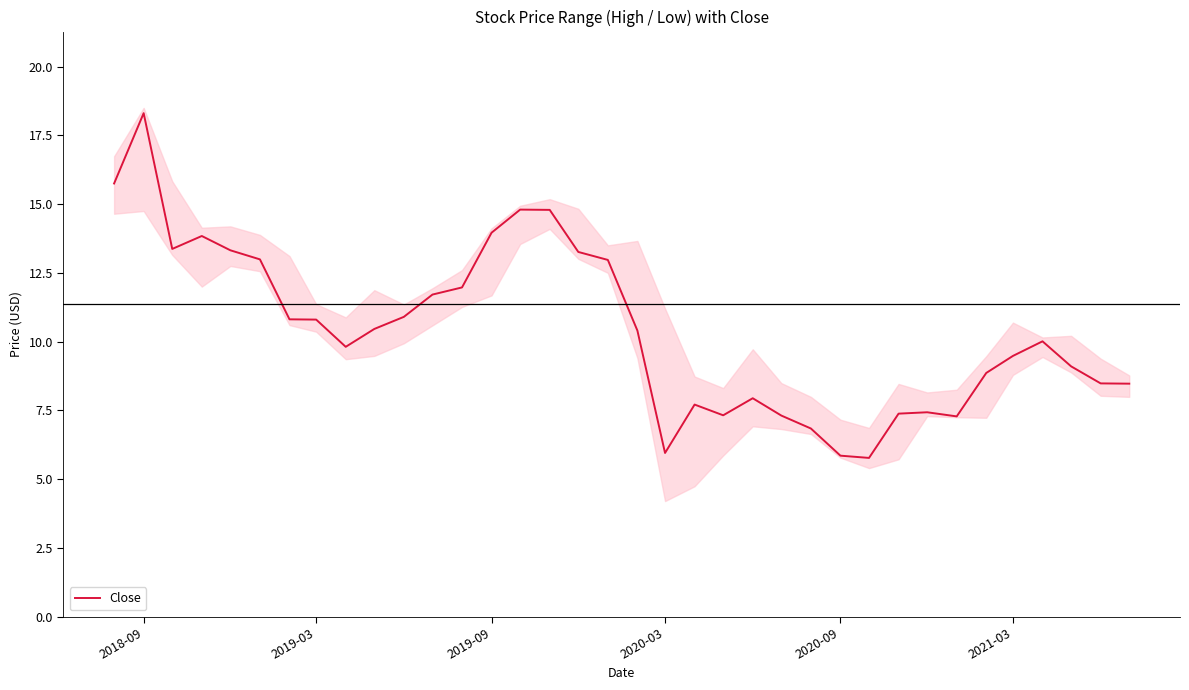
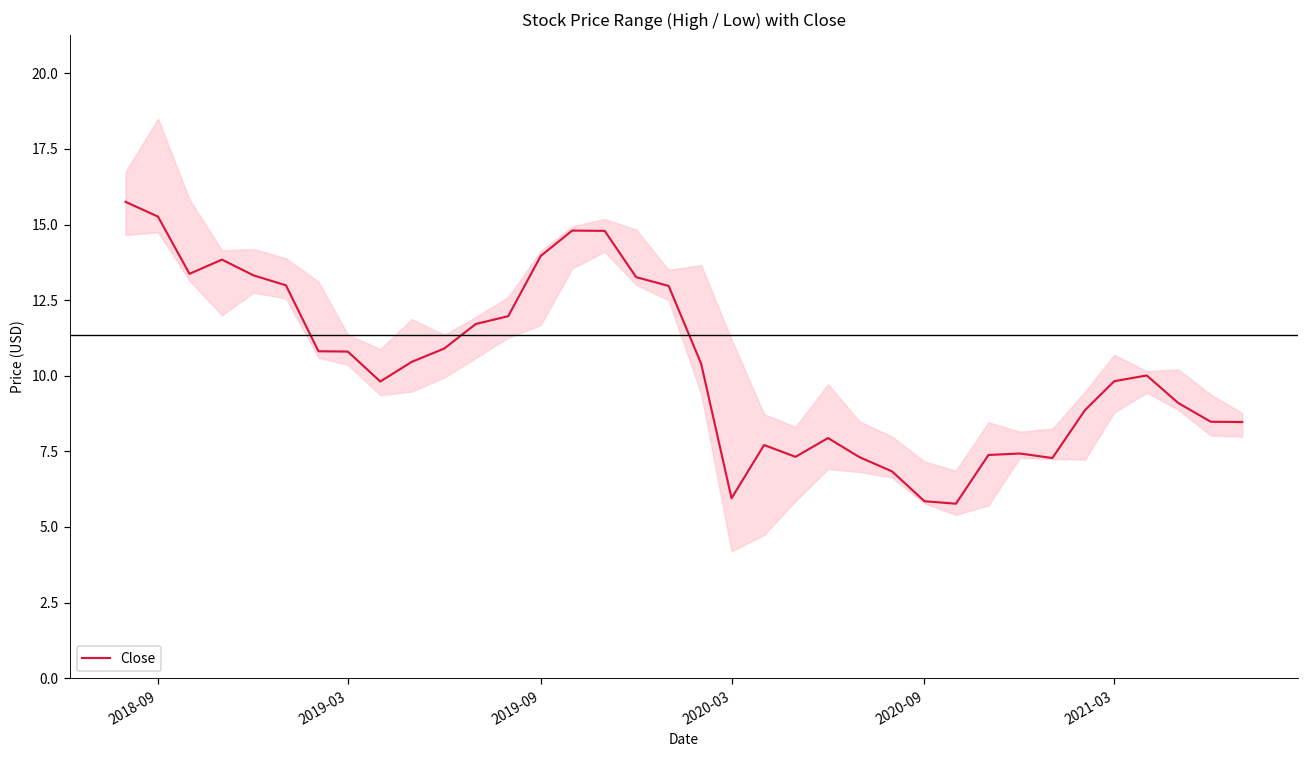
Close, 2018-09: 18.3 -> 15.3
Close, 2021-03: 9.5 -> 9.8
